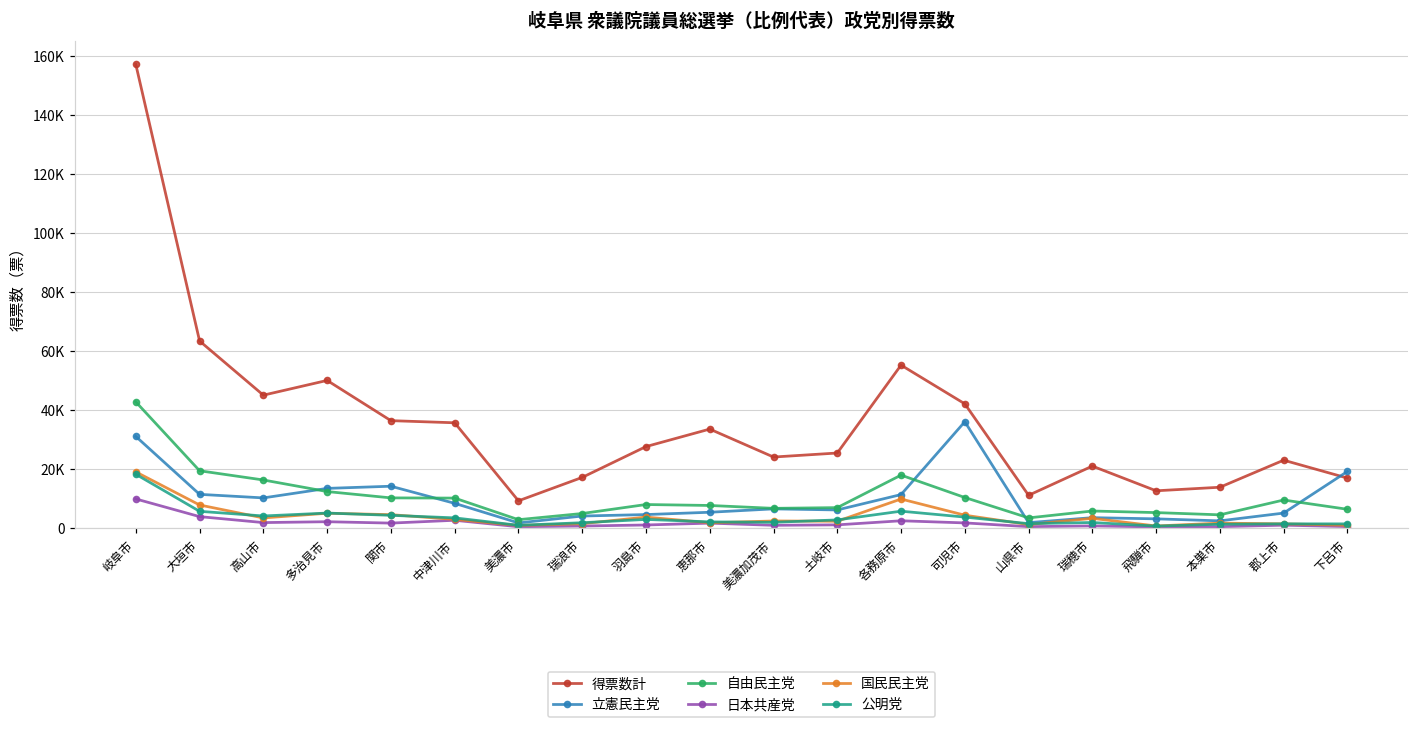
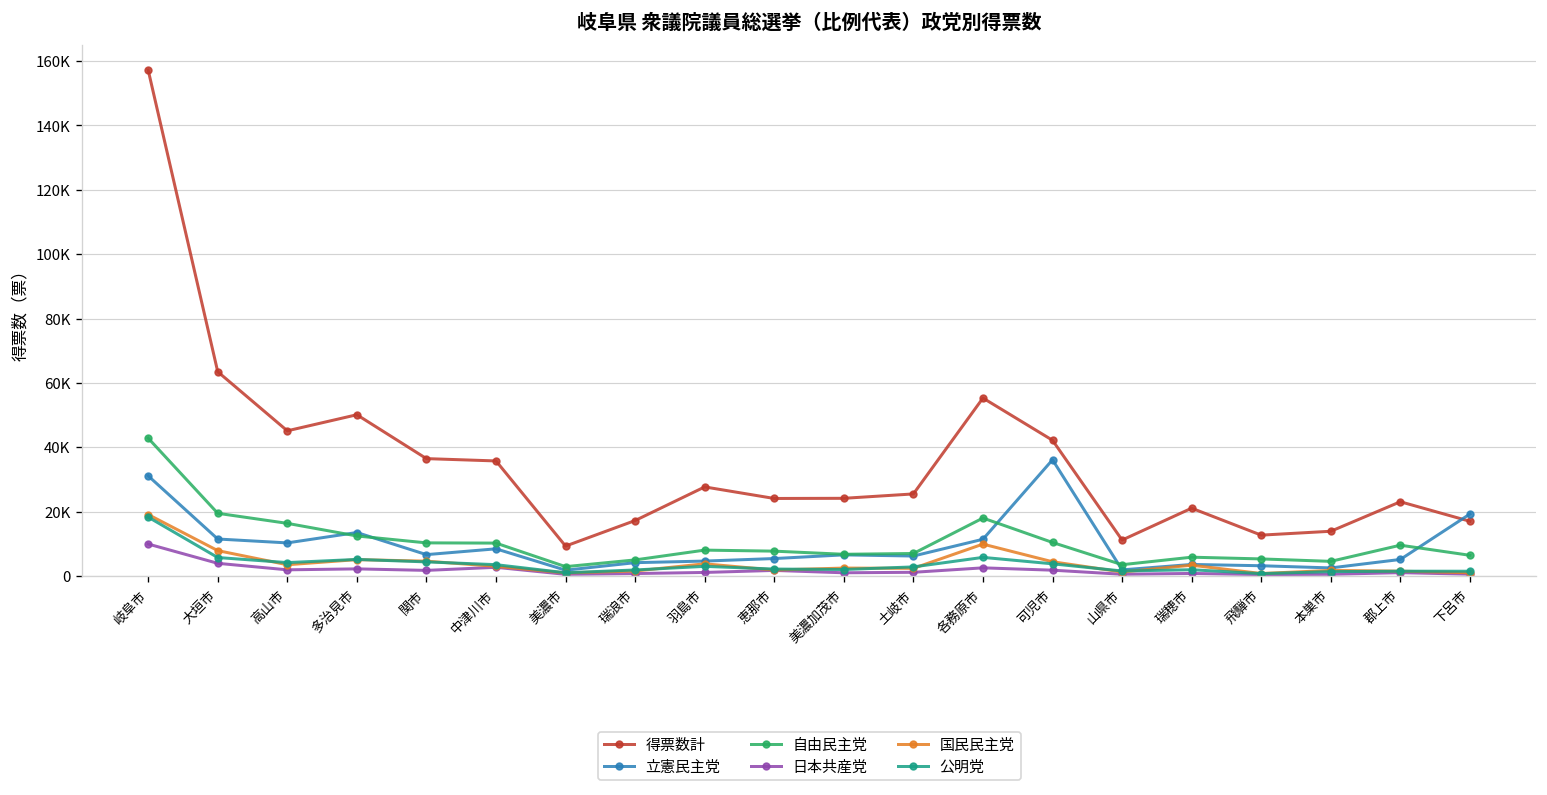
立憲民主党, 関市: 14000 -> 7000
得票数計, 恵那市: 34000 -> 24000
